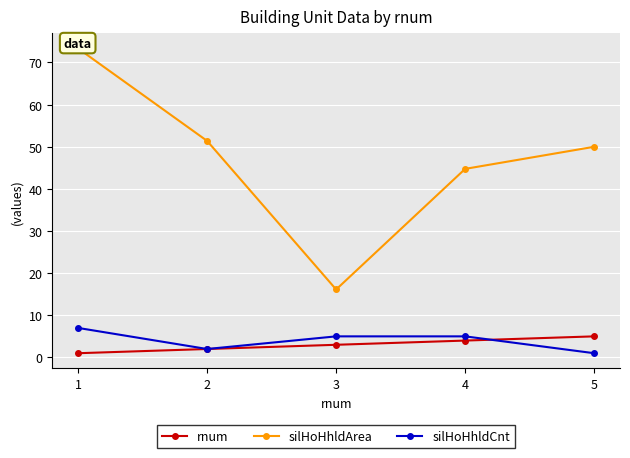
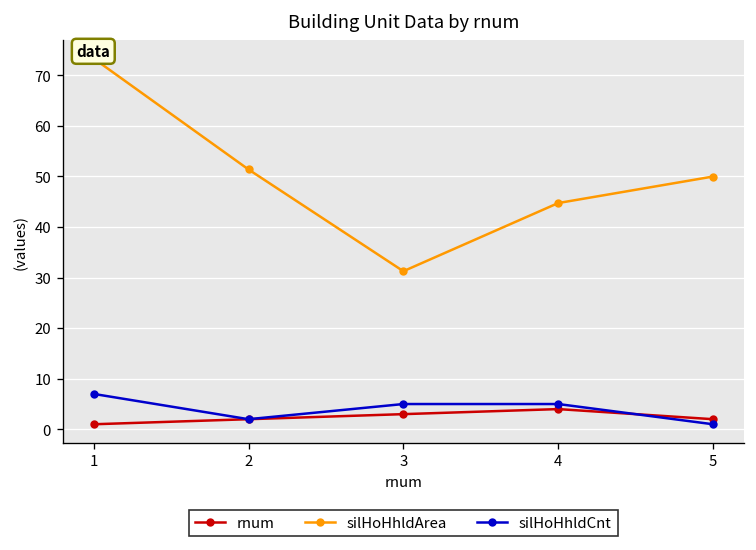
silHoHhldArea, 3: 16 -> 31
rnum, 5: 5 -> 2
